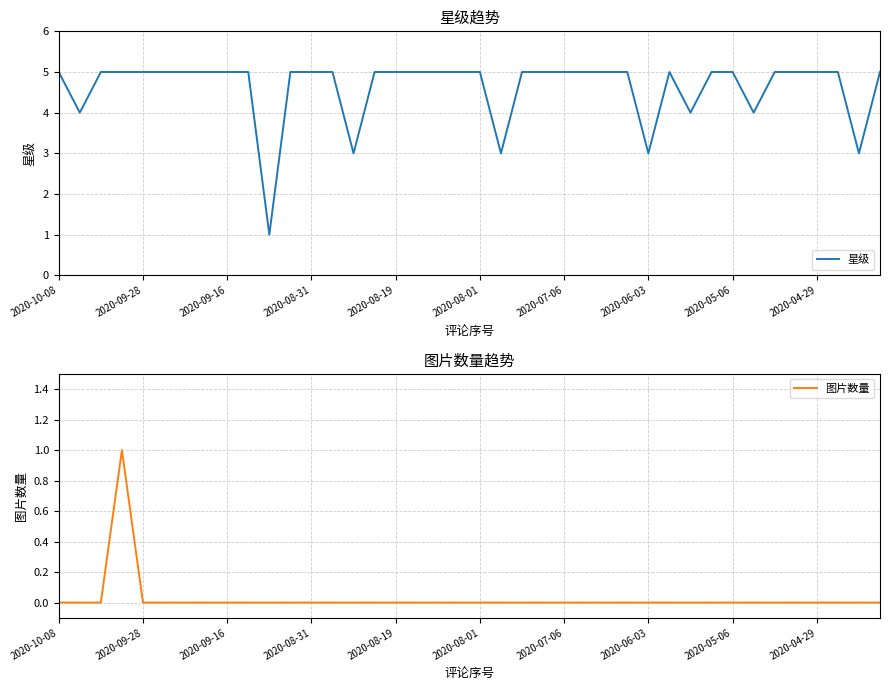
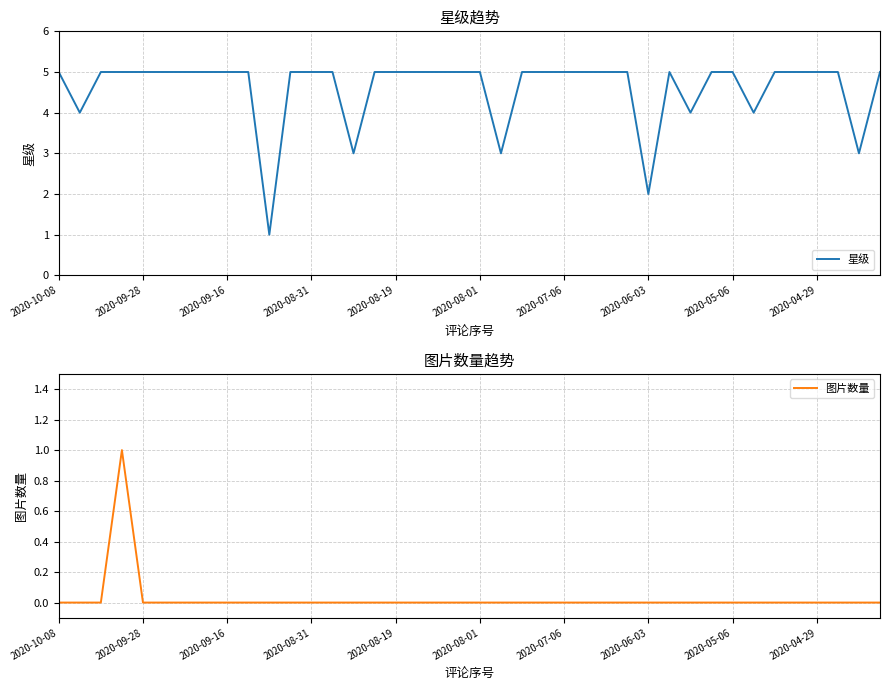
星级趋势, 2020-06-03: 3 -> 2
